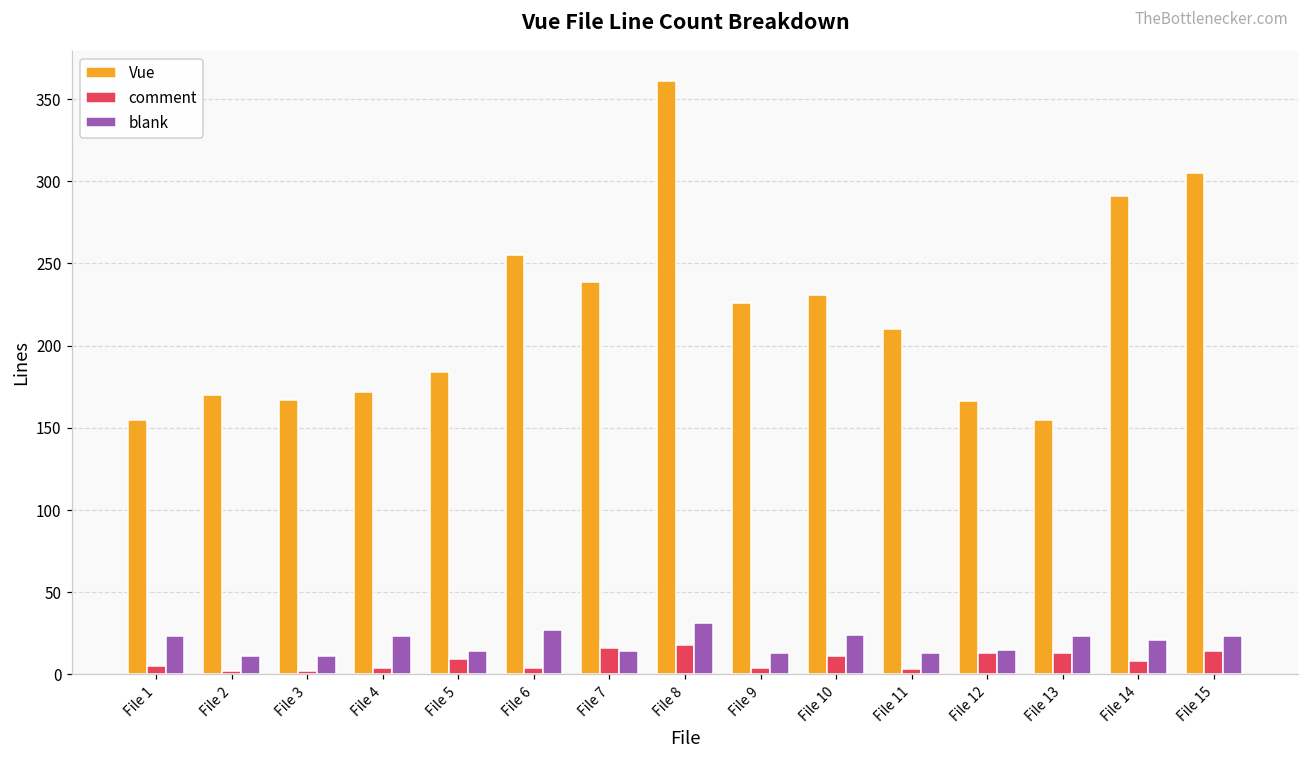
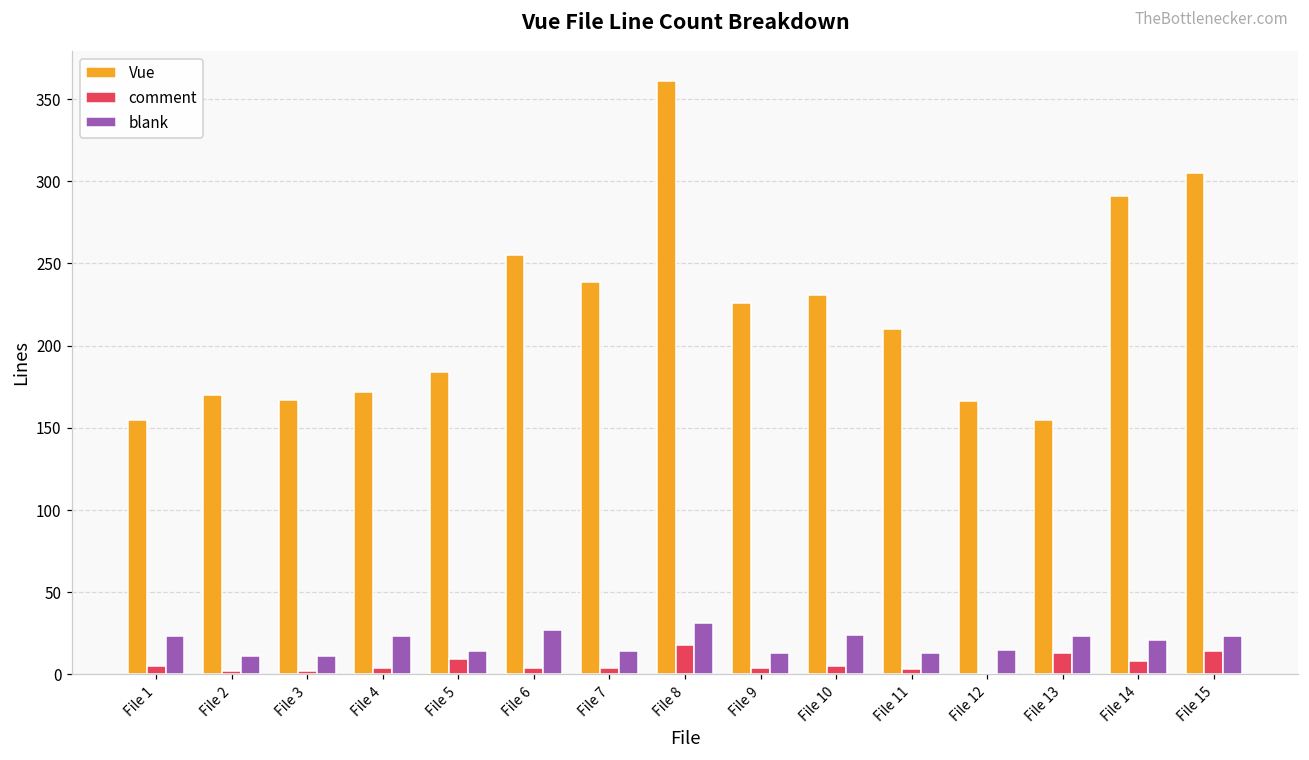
comment, File 7: 16 -> 4
comment, File 10: 11 -> 5
comment, File 12: 13 -> 1
